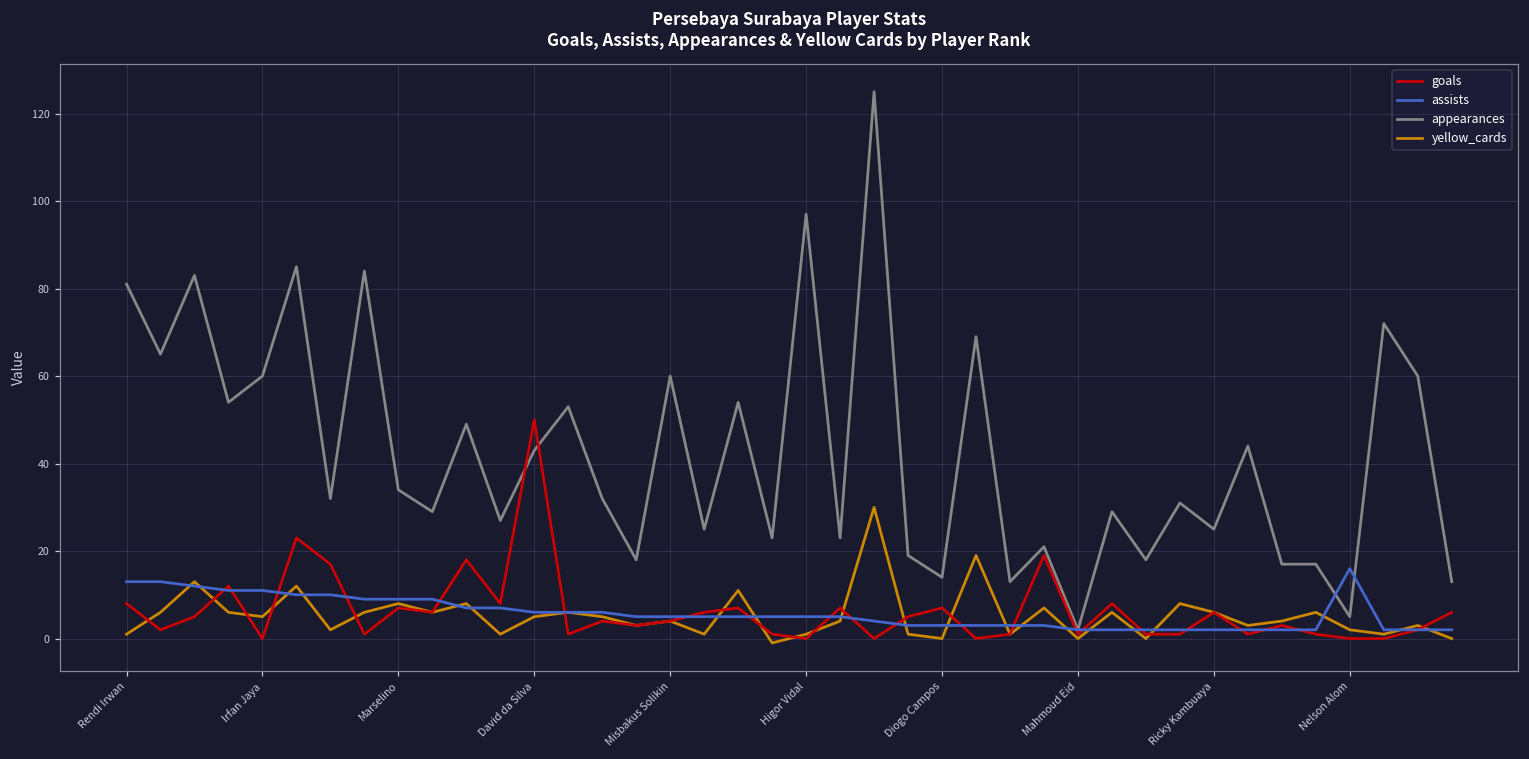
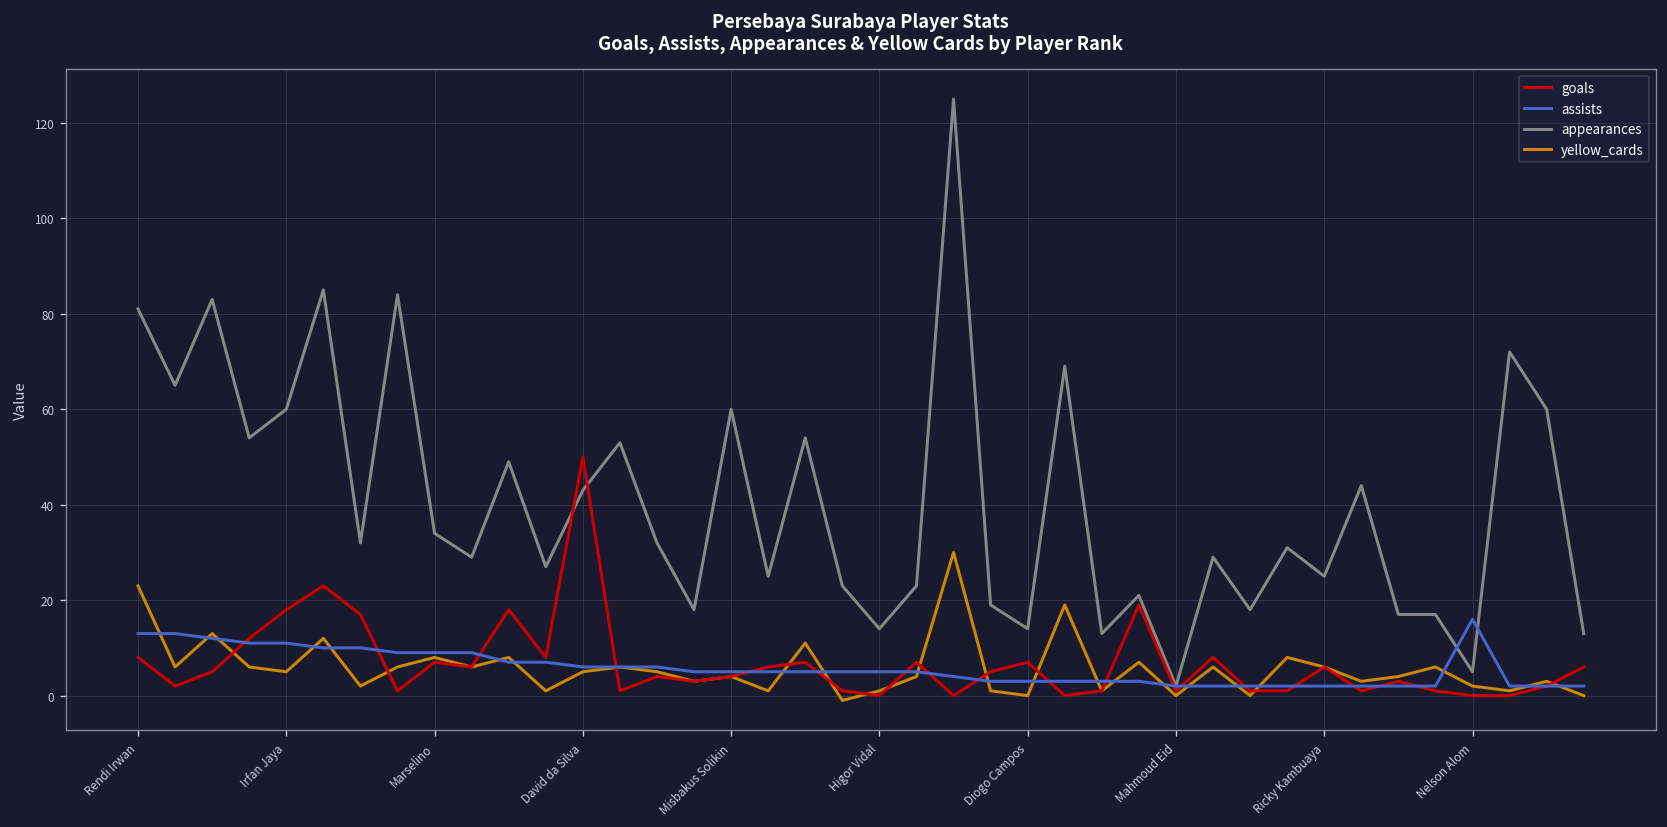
yellow_cards, Rendi Irwan: 1 -> 23
goals, Irfan Jaya: 0 -> 18
appearances, Higor Vidal: 97 -> 14
